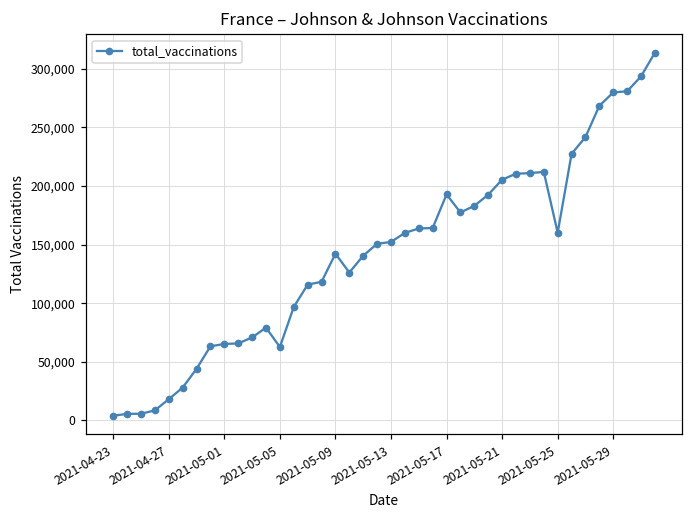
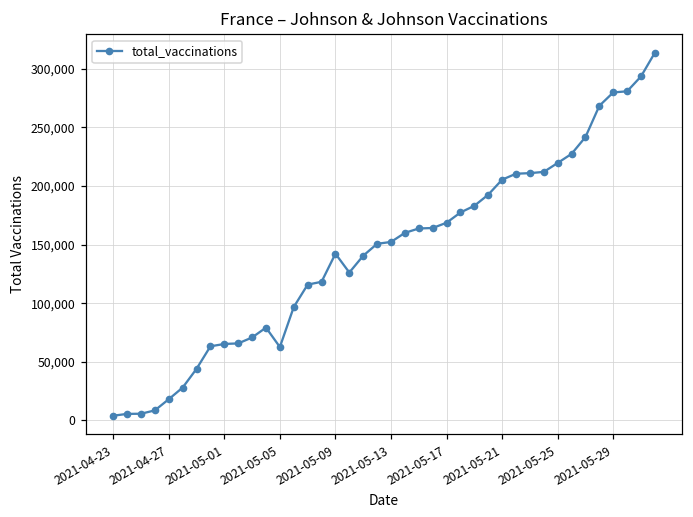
2021-05-17: 193,000 -> 169,000
2021-05-25: 160,000 -> 220,000
